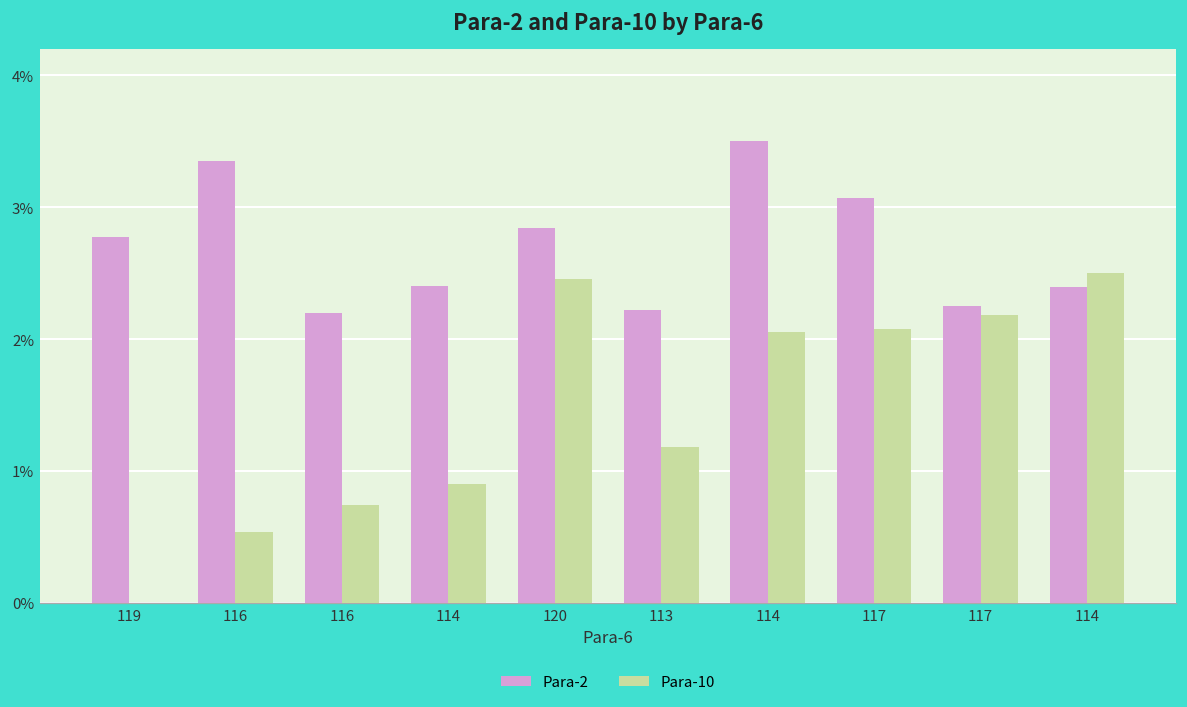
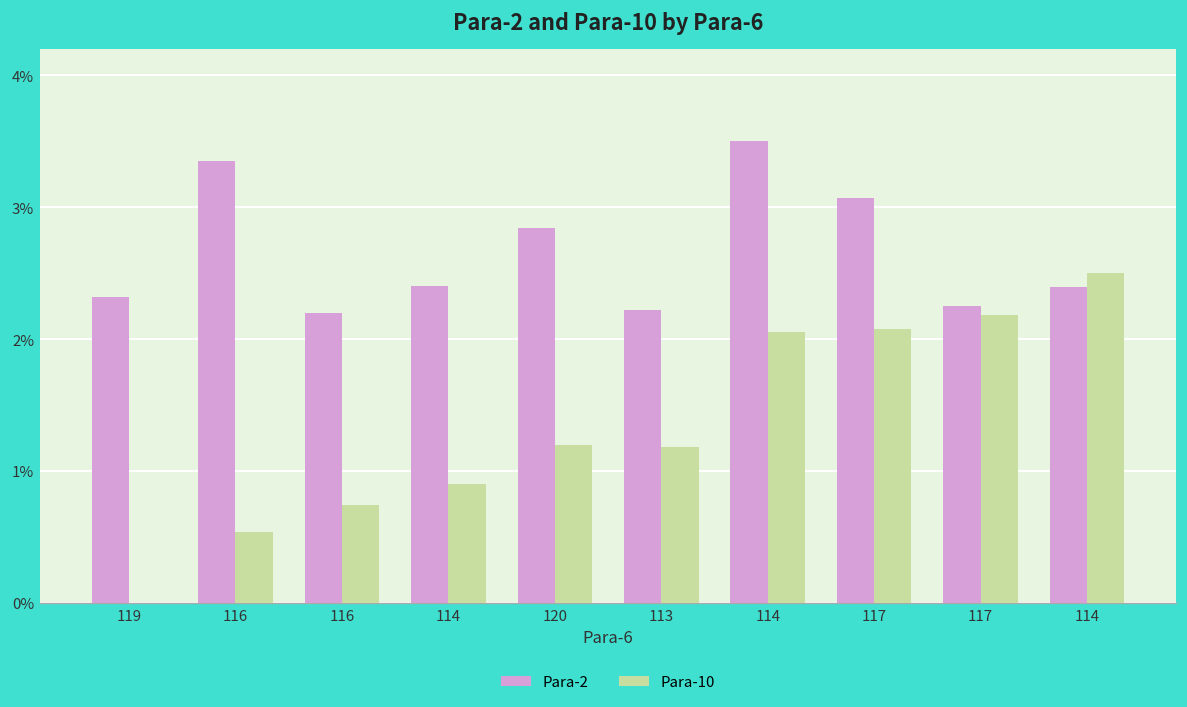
Para-2, 119: 2.78% -> 2.32%
Para-10, 120: 2.46% -> 1.20%
